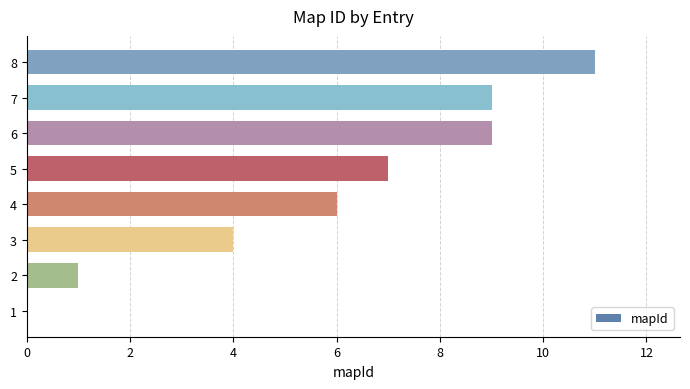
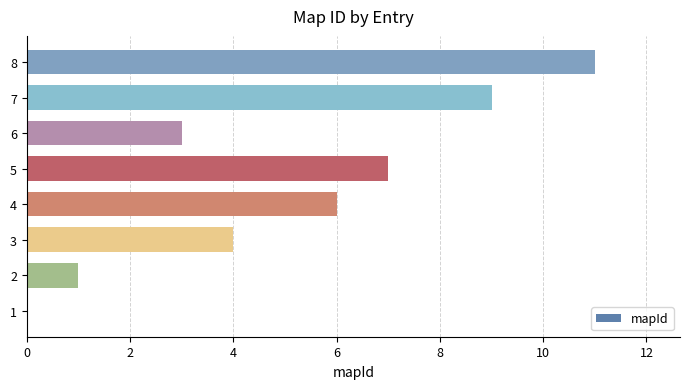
6: 9 -> 3
